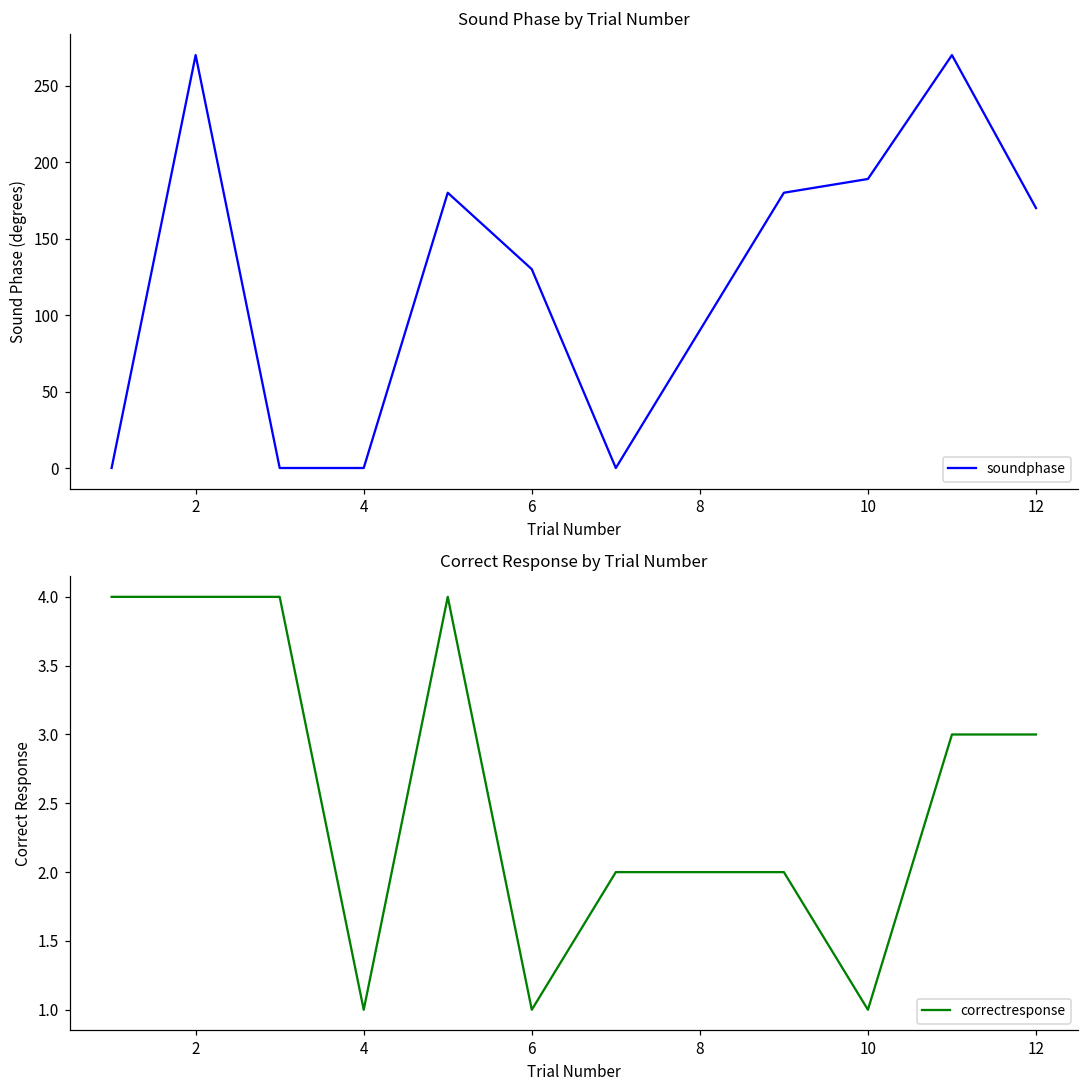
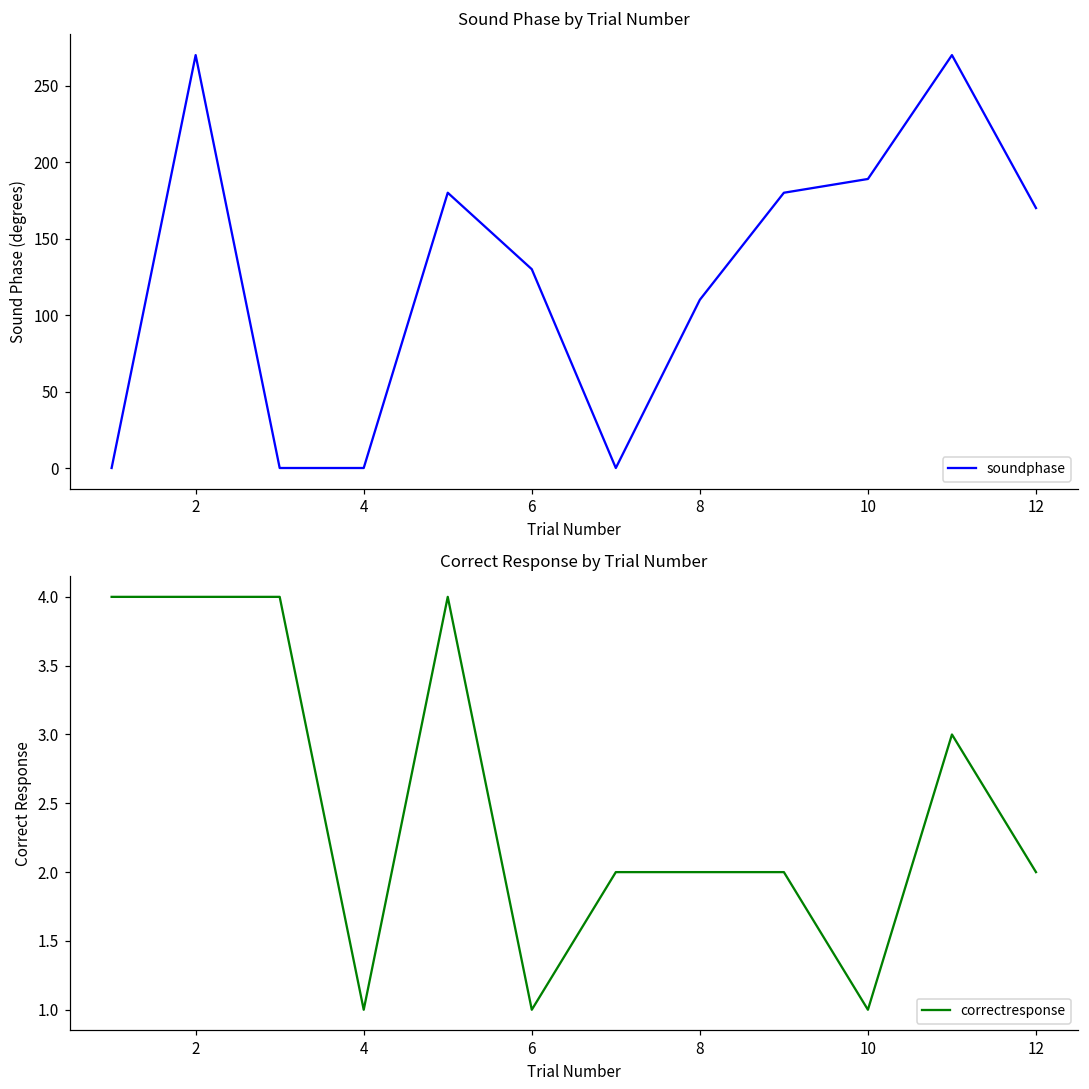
Sound Phase by Trial Number, 8: 90 -> 110
Correct Response by Trial Number, 12: 3 -> 2
